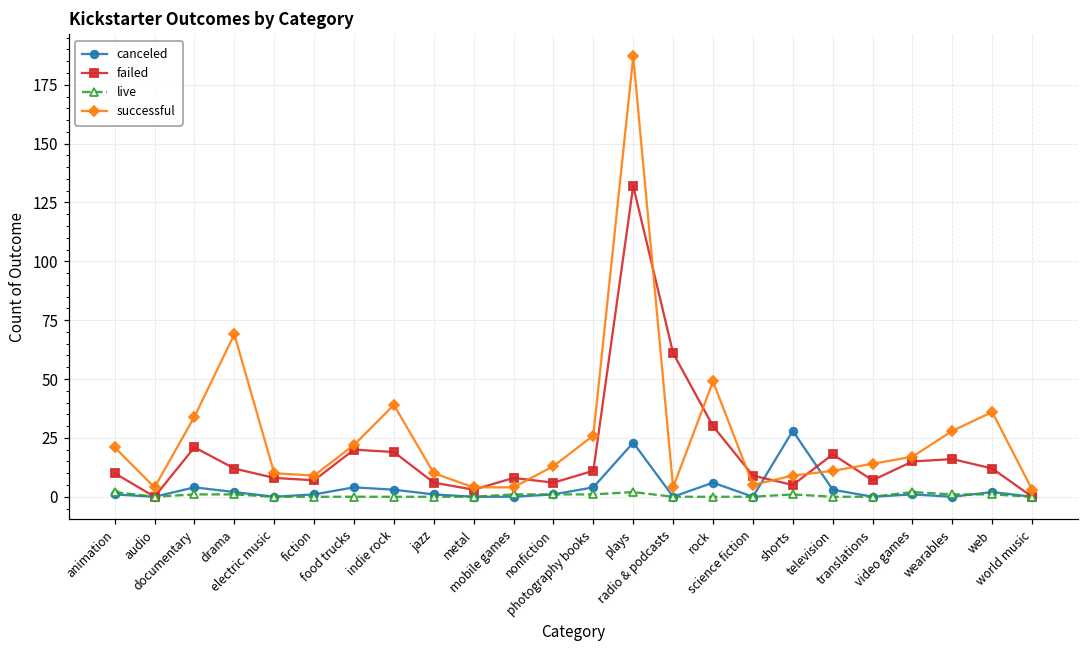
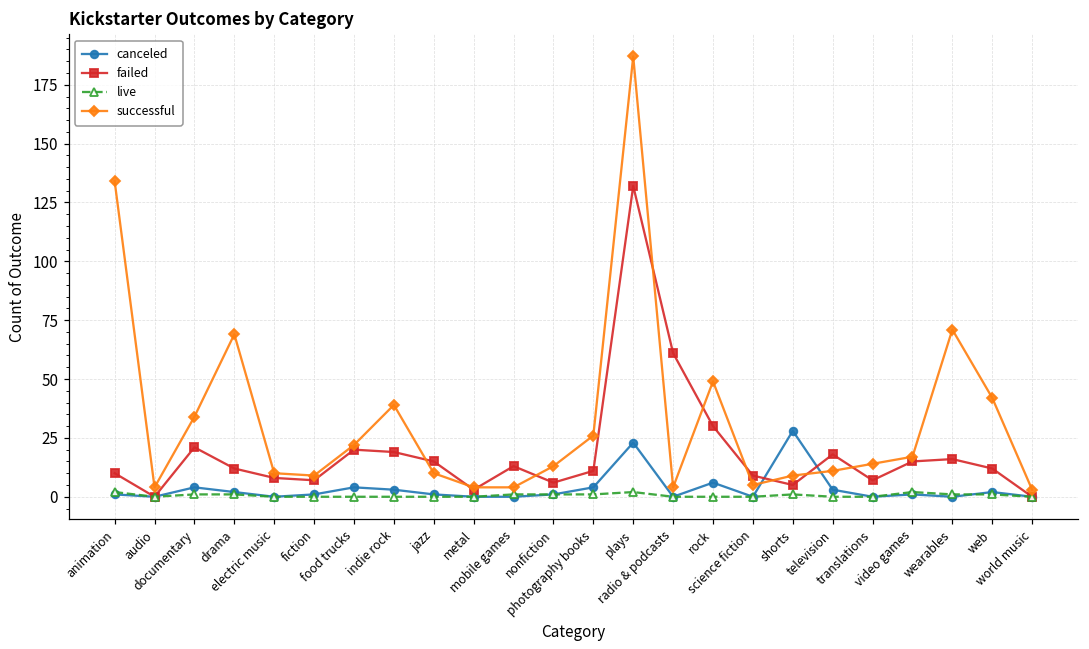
successful, animation: 21 -> 134
failed, jazz: 6 -> 15
failed, mobile games: 8 -> 13
successful, wearables: 28 -> 71
successful, web: 36 -> 42
